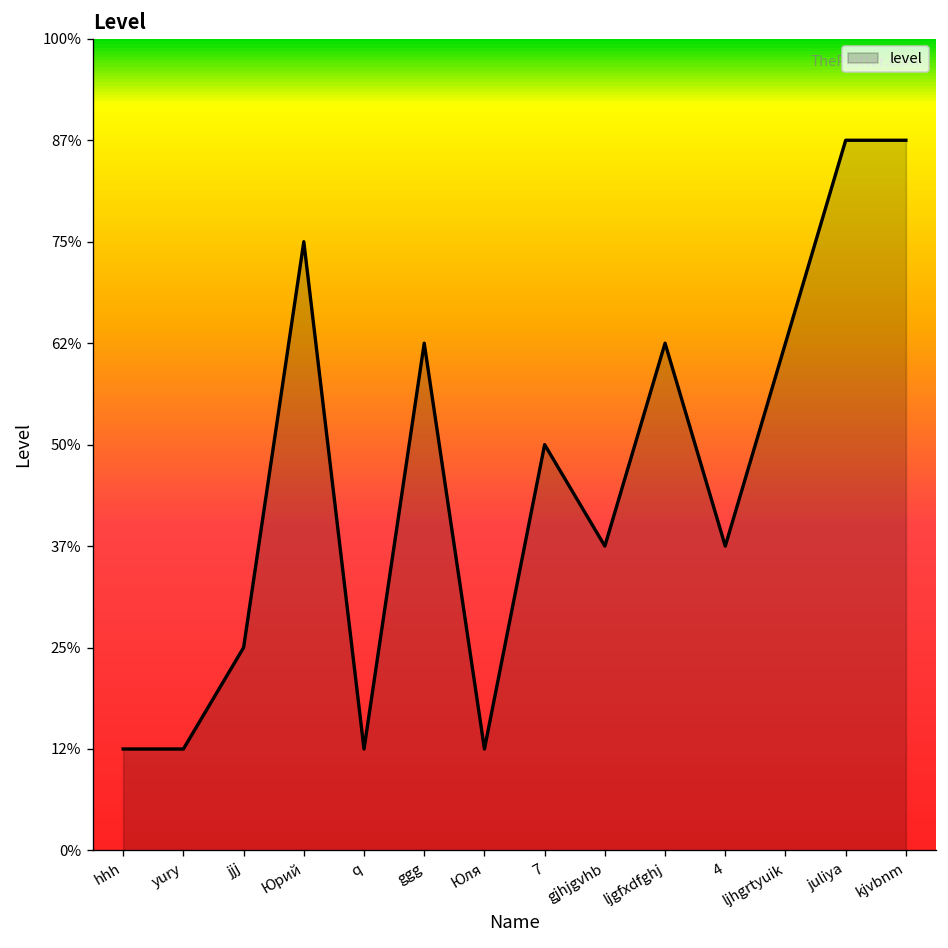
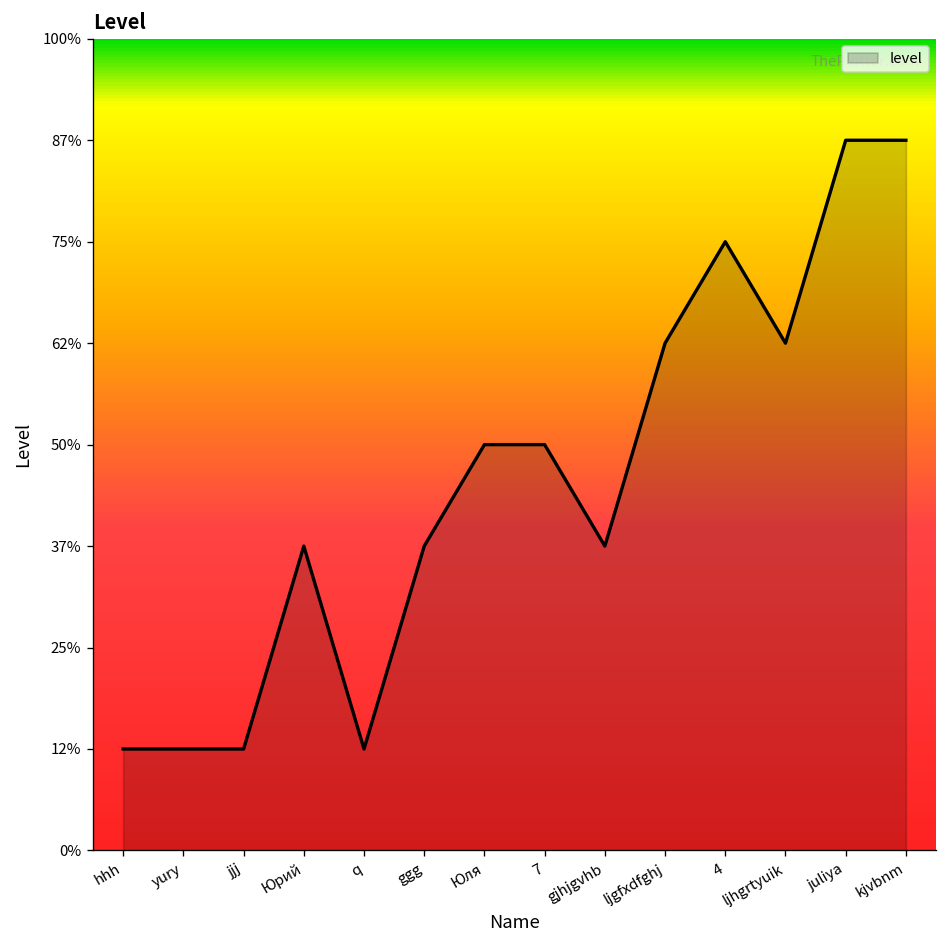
jjj: 25% -> 13%
Юрий: 75% -> 38%
ggg: 63% -> 38%
Юля: 13% -> 50%
4: 38% -> 75%
